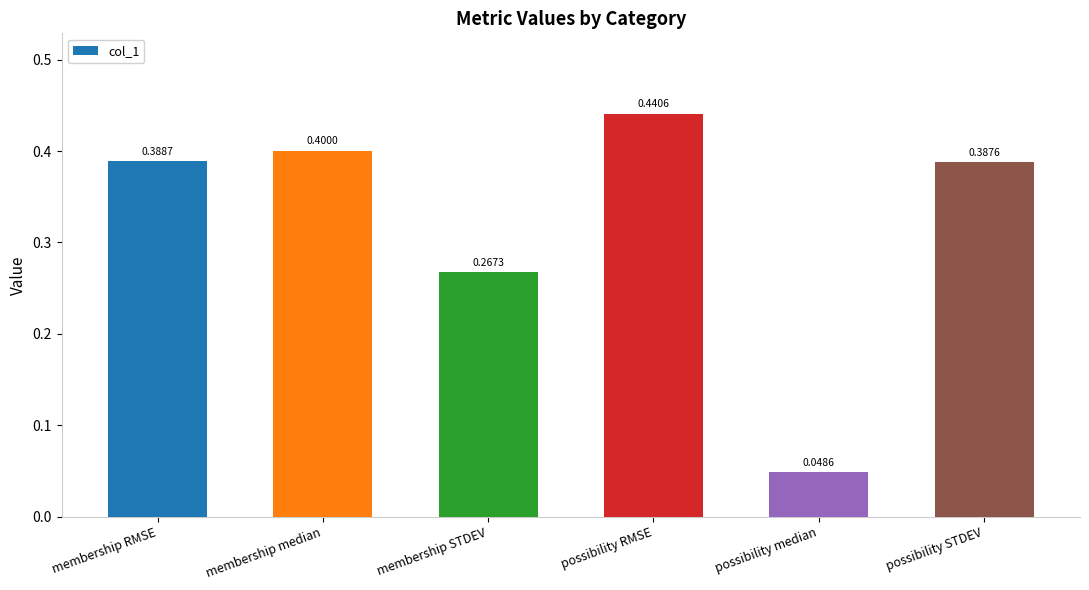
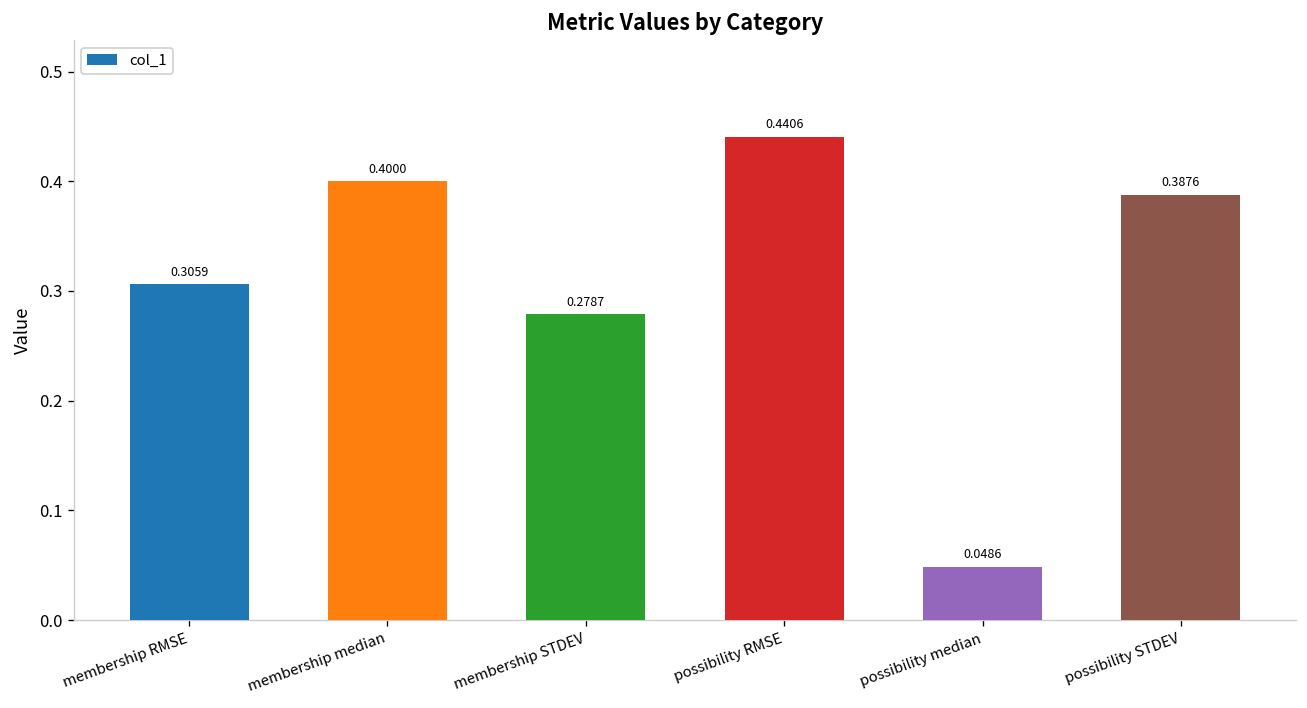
membership RMSE: 0.3887 -> 0.3059
membership STDEV: 0.2673 -> 0.2787
